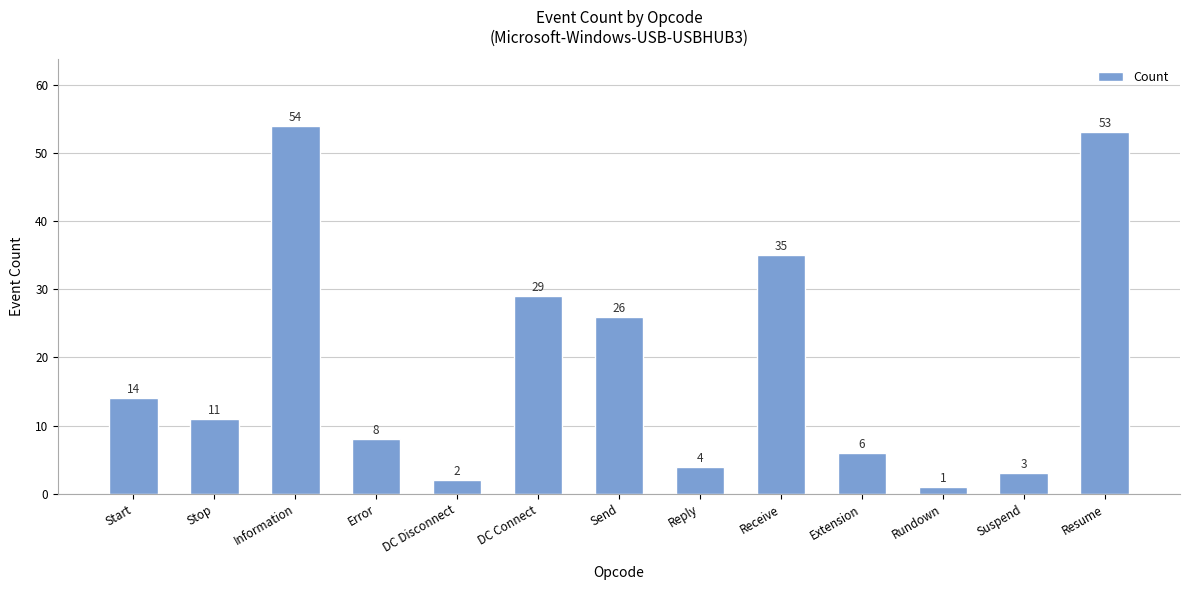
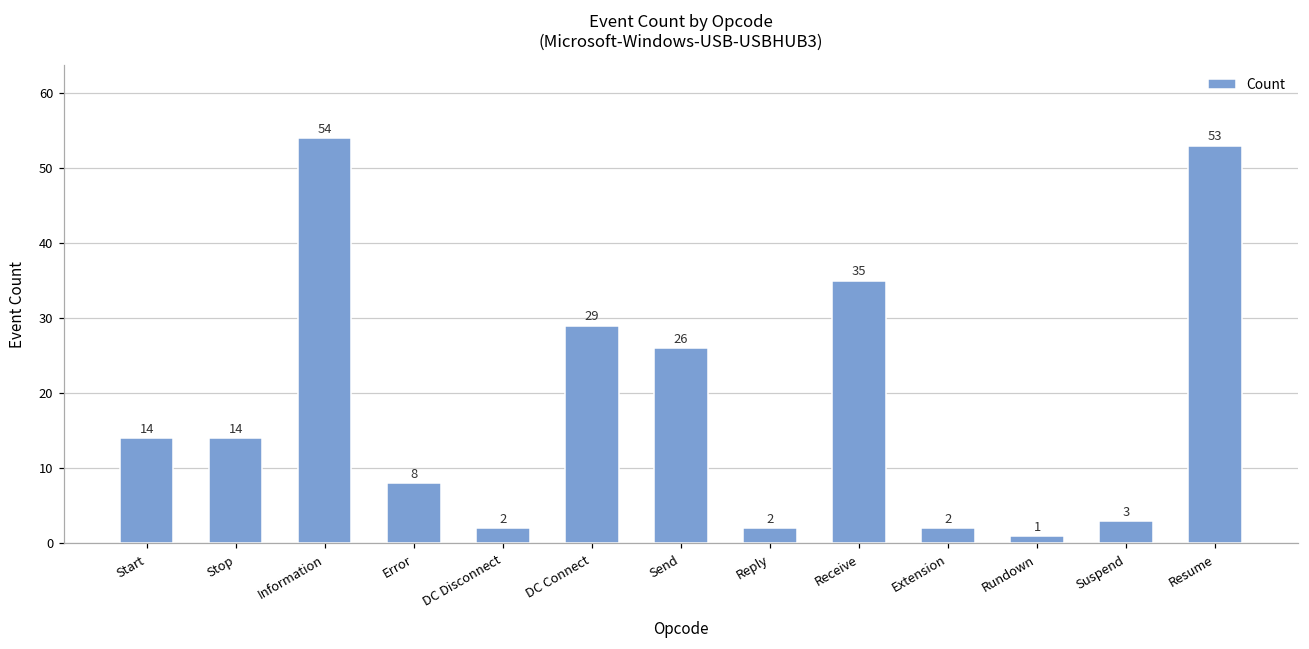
Stop: 11 -> 14
Reply: 4 -> 2
Extension: 6 -> 2
